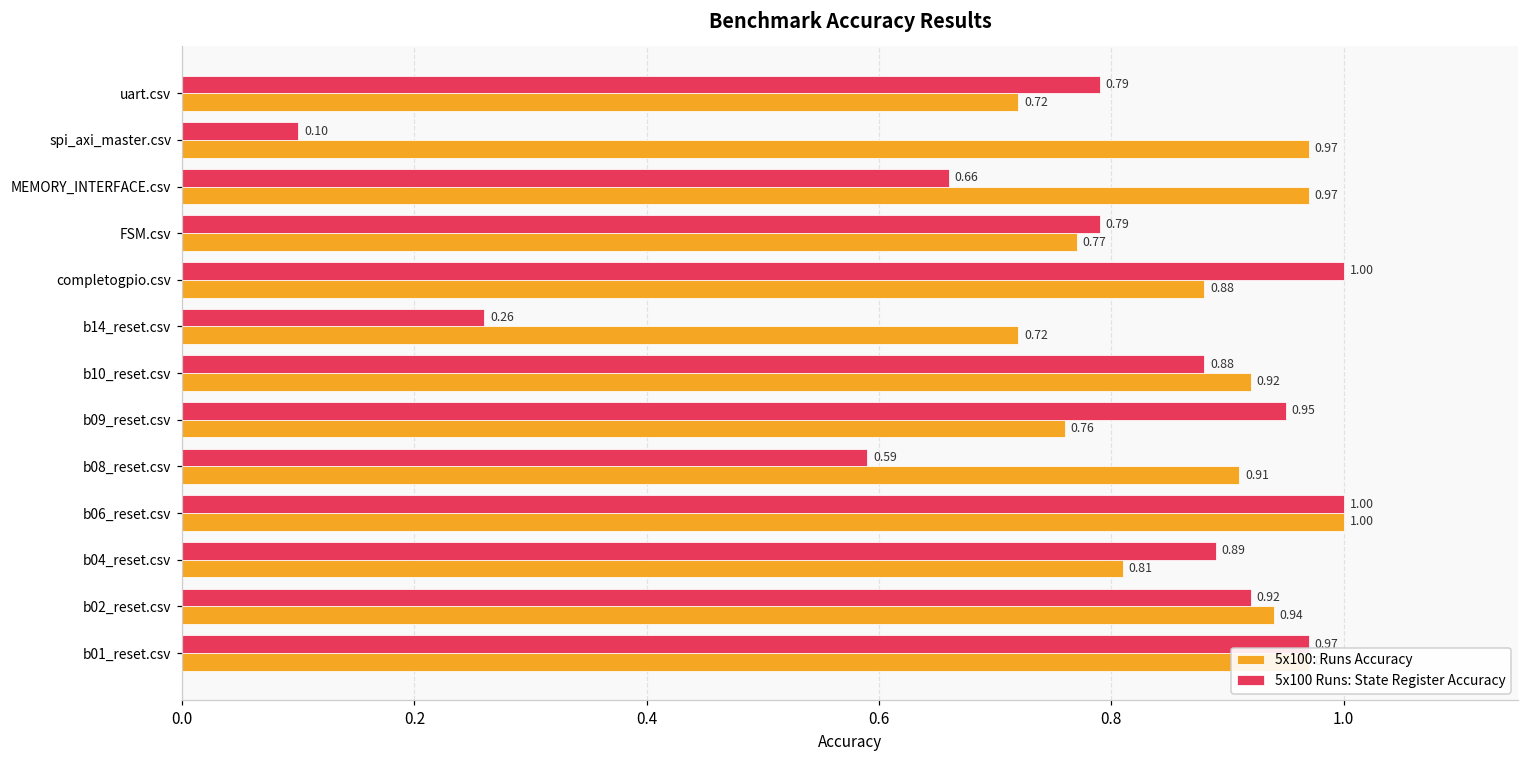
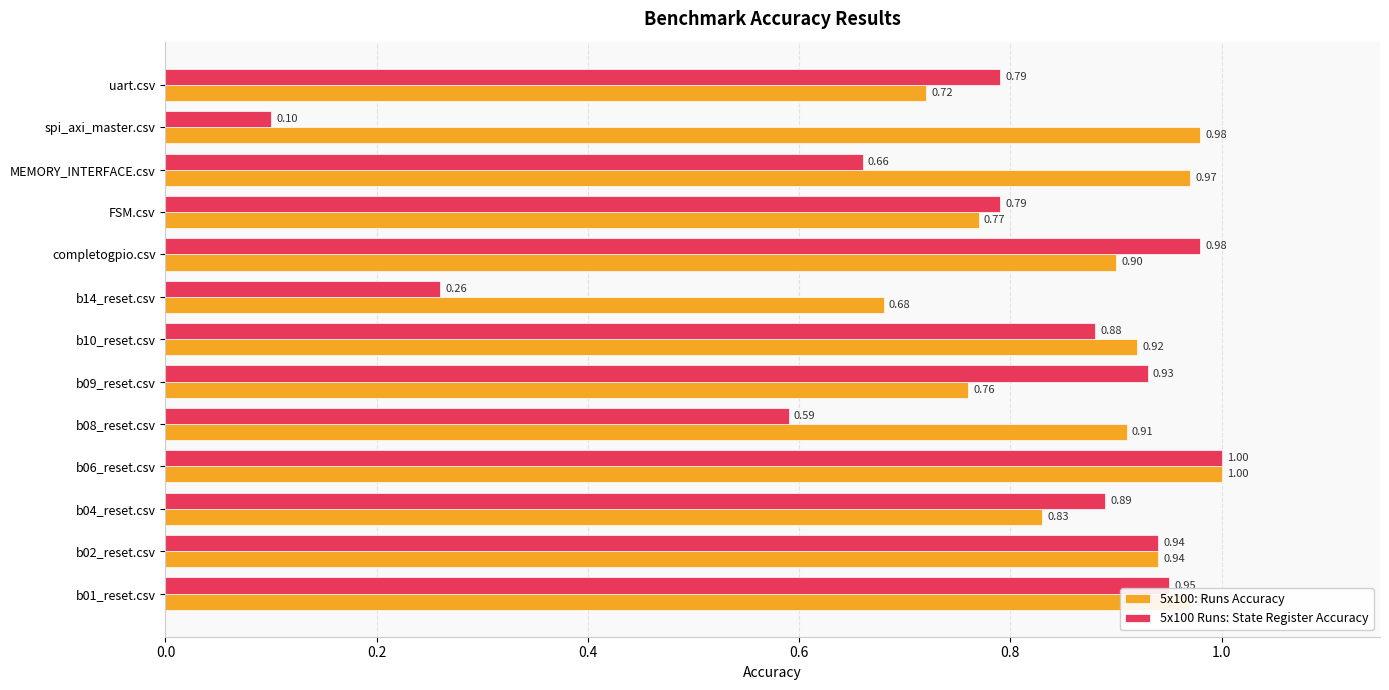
5x100: Runs Accuracy, spi_axi_master.csv: 0.97 -> 0.98
5x100 Runs: State Register Accuracy, completogpio.csv: 1.00 -> 0.98
5x100: Runs Accuracy, completogpio.csv: 0.88 -> 0.90
5x100: Runs Accuracy, b14_reset.csv: 0.72 -> 0.68
5x100 Runs: State Register Accuracy, b09_reset.csv: 0.95 -> 0.93
5x100: Runs Accuracy, b04_reset.csv: 0.81 -> 0.83
5x100 Runs: State Register Accuracy, b02_reset.csv: 0.92 -> 0.94
5x100 Runs: State Register Accuracy, b01_reset.csv: 0.97 -> 0.95
